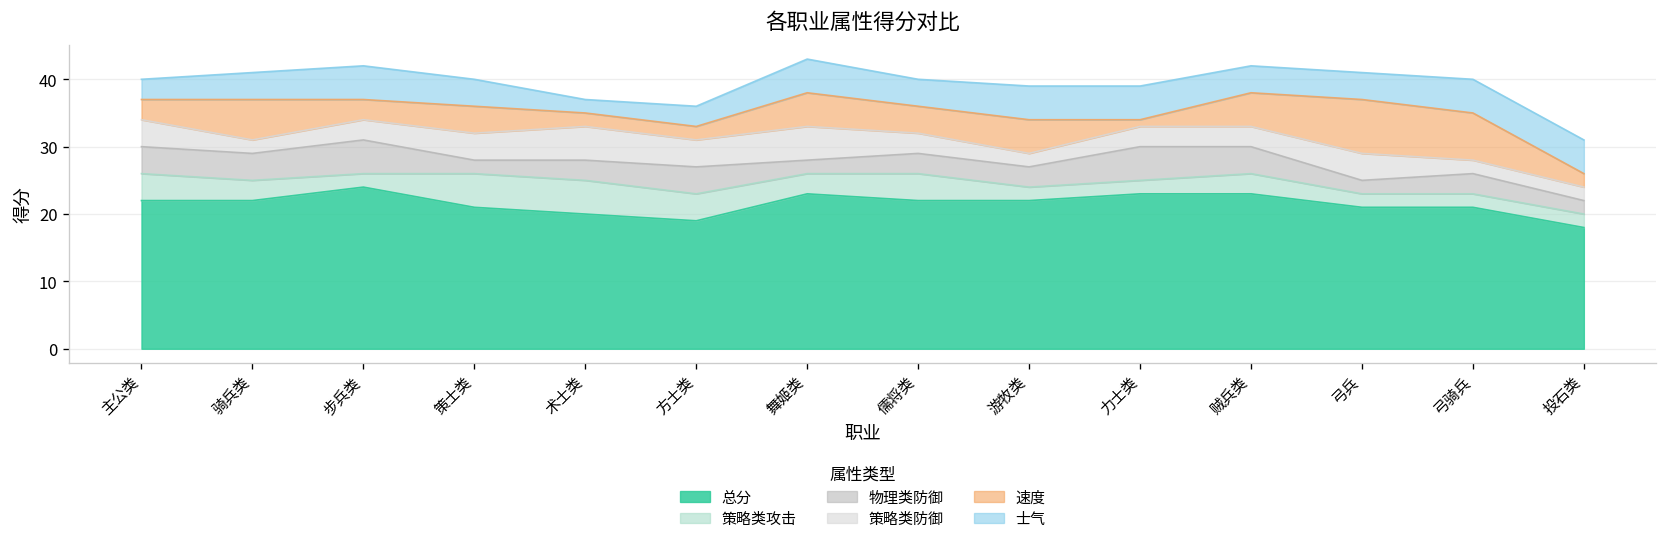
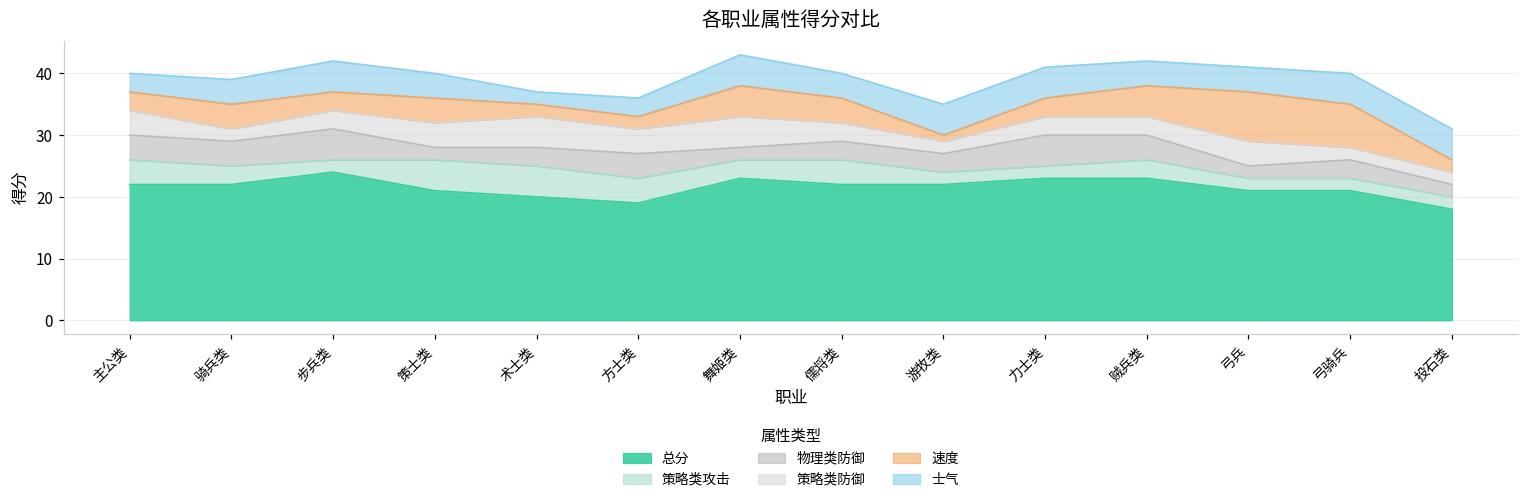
速度, 骑兵类: 6 -> 4
速度, 游牧类: 5 -> 1
速度, 力士类: 1 -> 3
